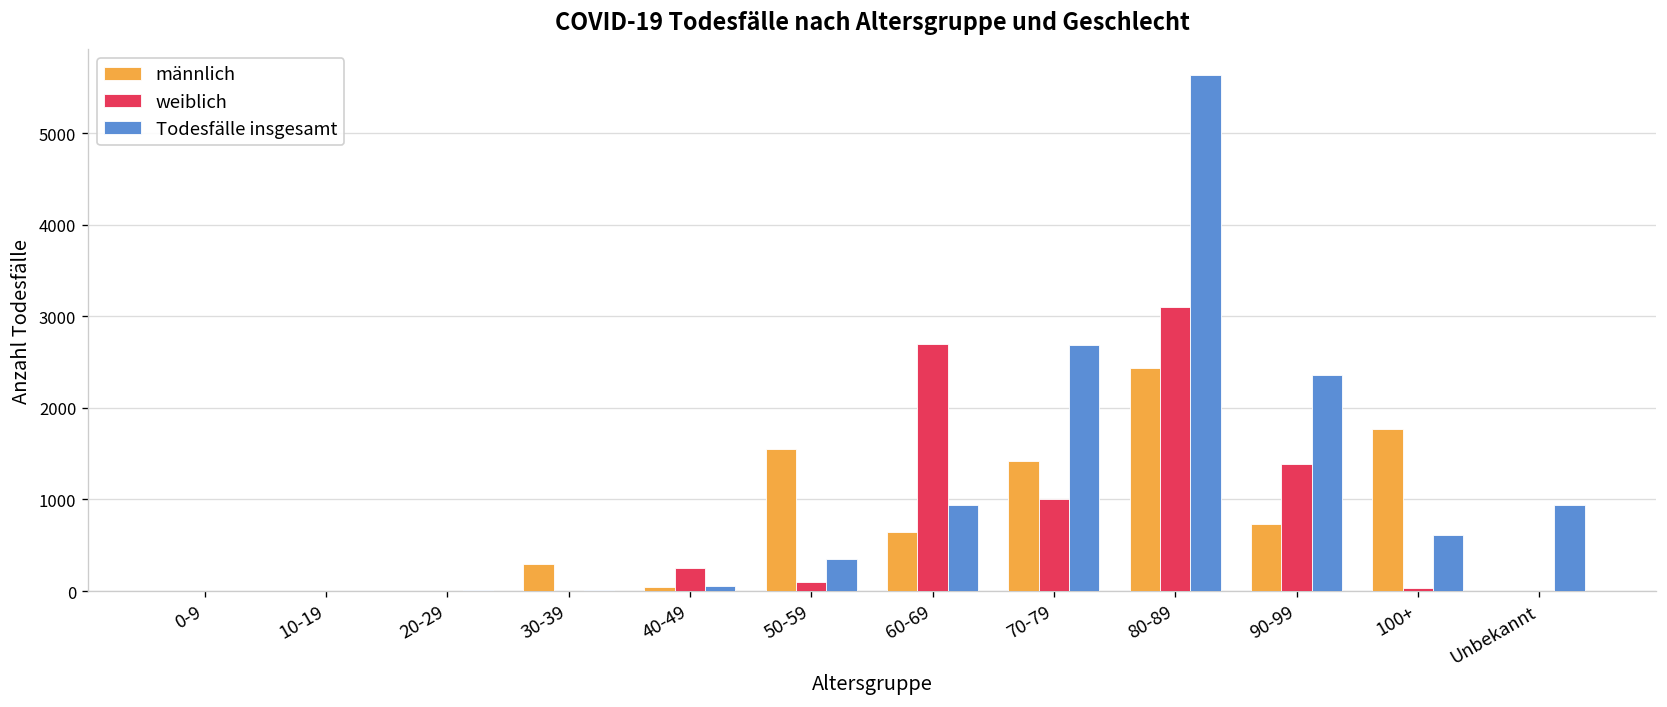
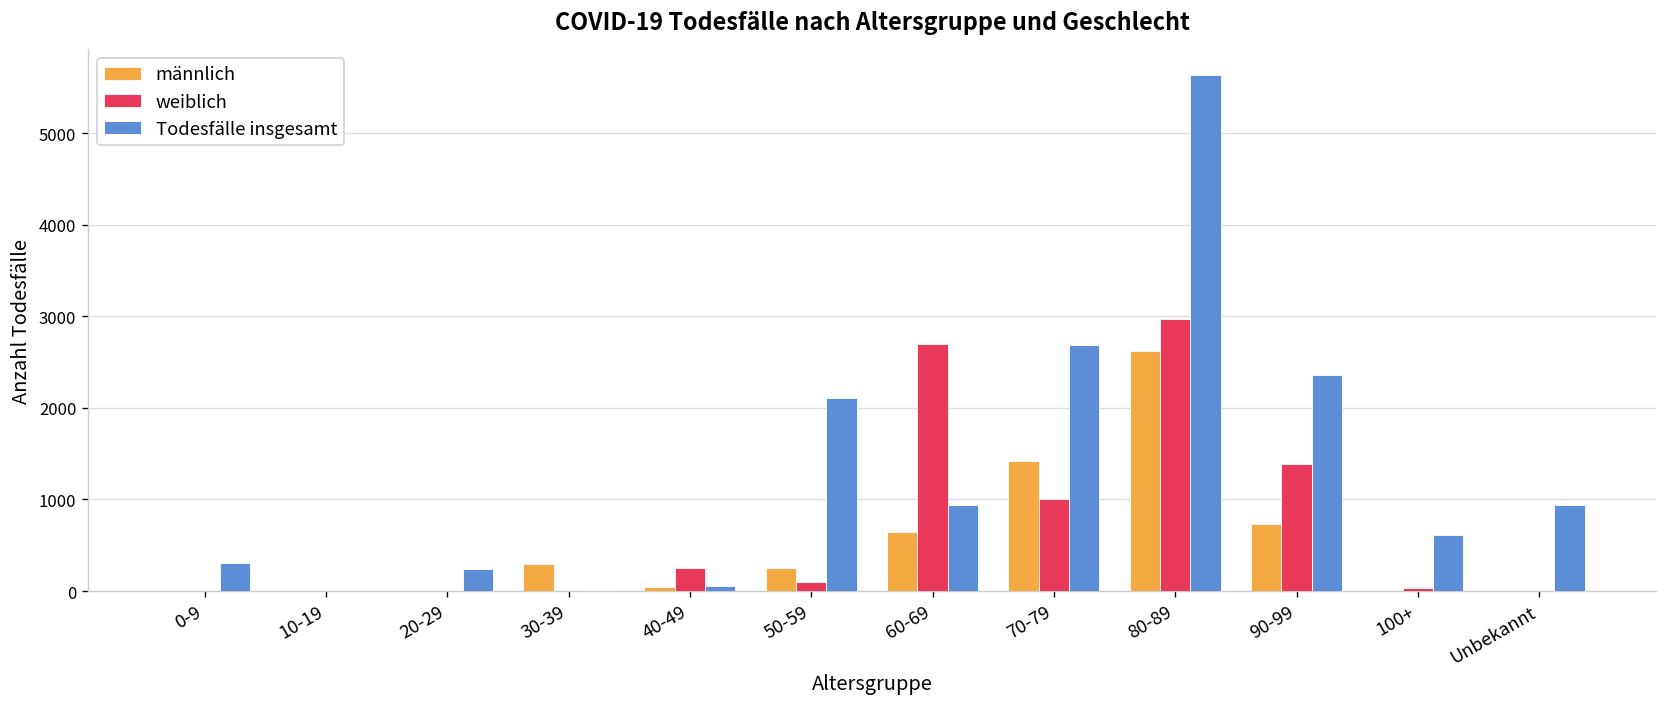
Todesfälle insgesamt, 0-9: 0 -> 300
Todesfälle insgesamt, 20-29: 0 -> 200
männlich, 50-59: 1600 -> 300
Todesfälle insgesamt, 50-59: 400 -> 2100
männlich, 80-89: 2400 -> 2600
weiblich, 80-89: 3100 -> 3000
männlich, 100+: 1800 -> 0
